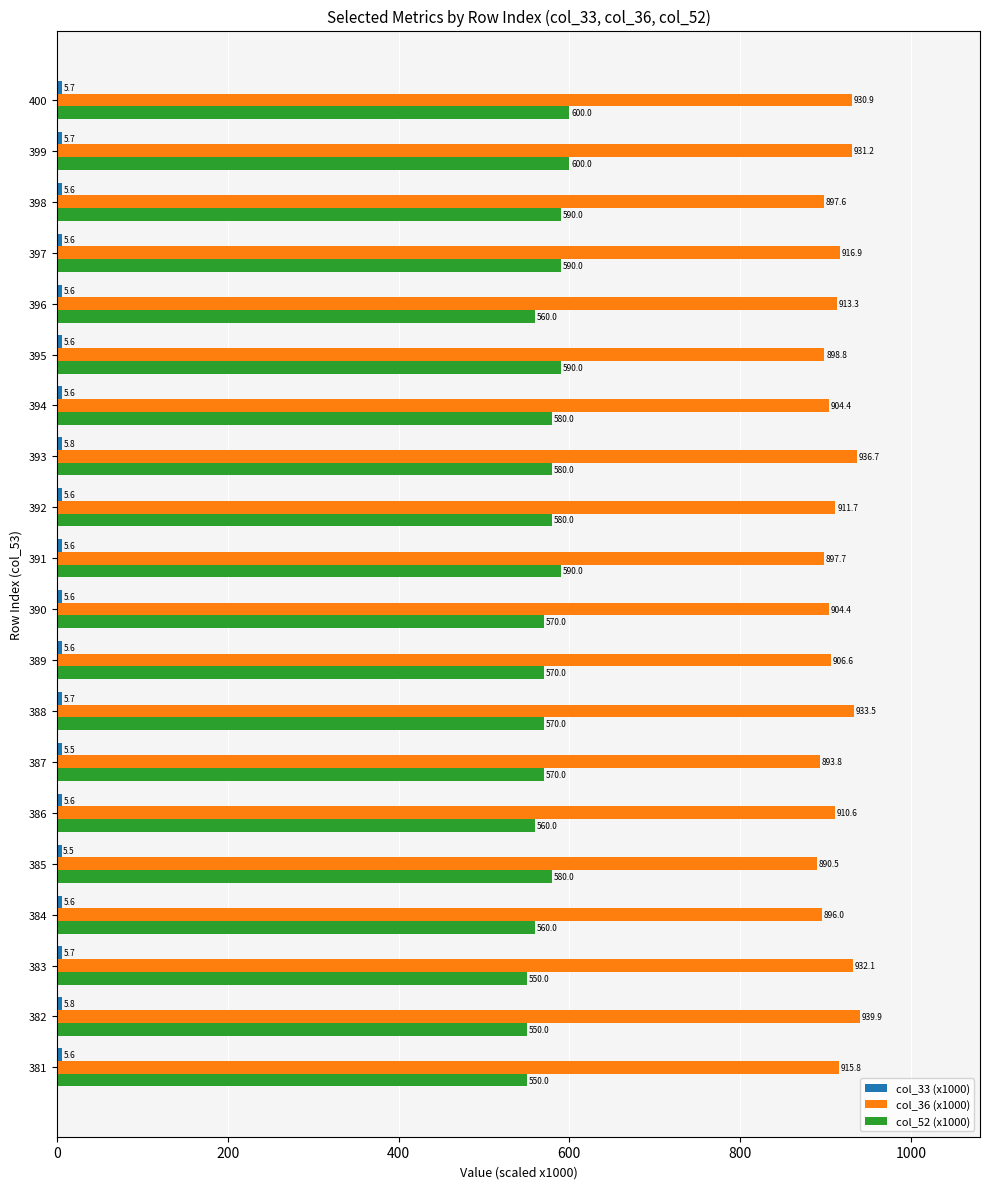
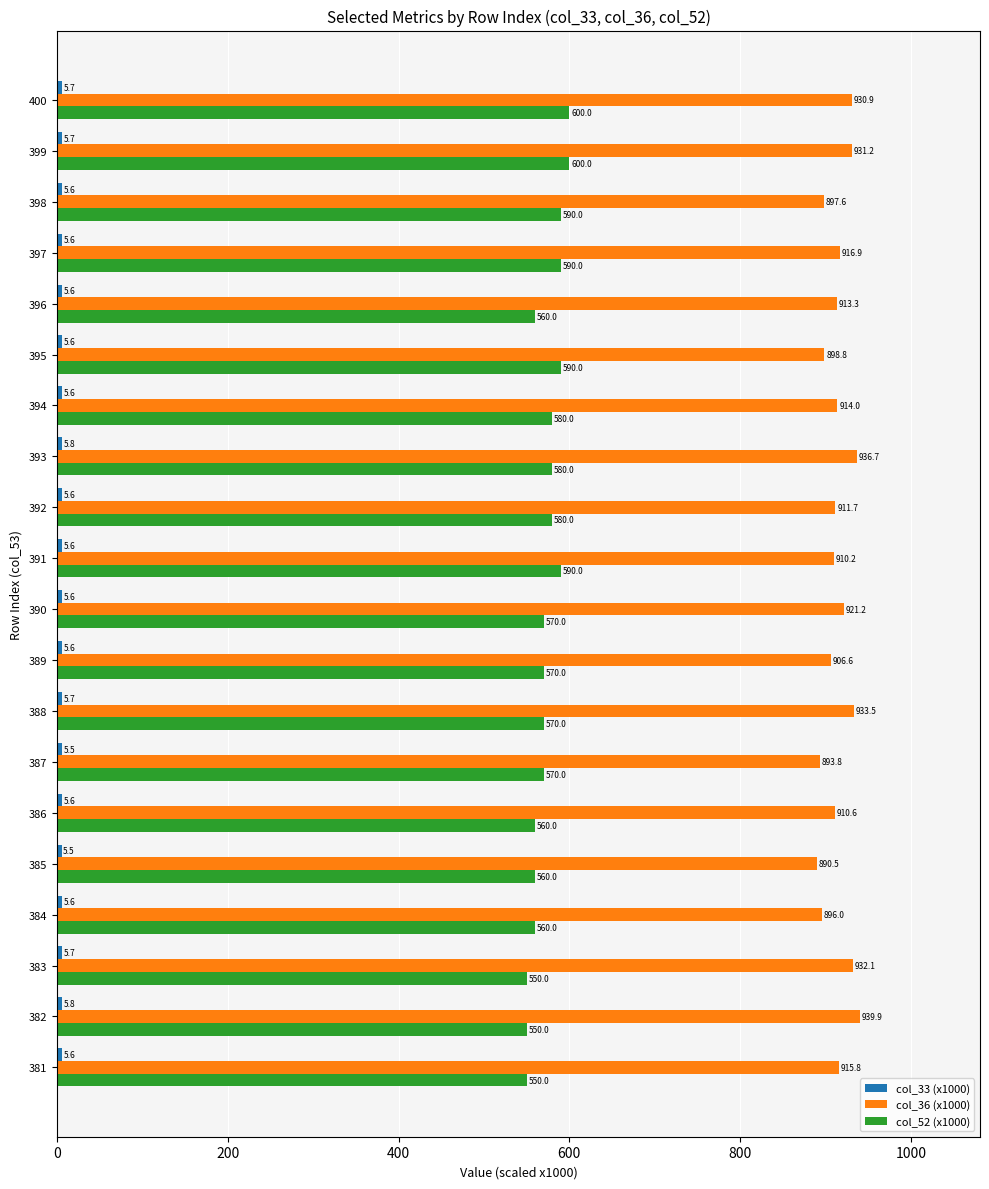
col_36 (x1000), 394: 904.4 -> 914.0
col_36 (x1000), 391: 897.7 -> 910.2
col_36 (x1000), 390: 904.4 -> 921.2
col_52 (x1000), 385: 580.0 -> 560.0
